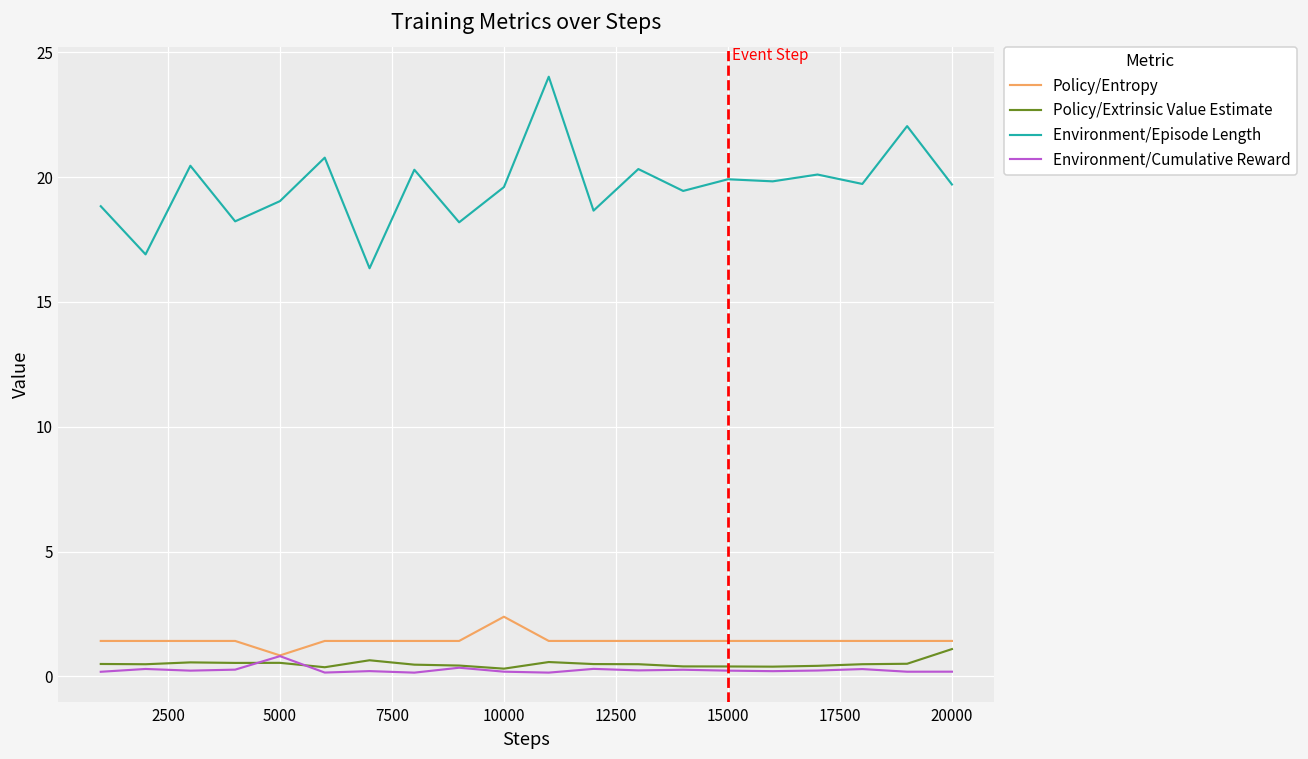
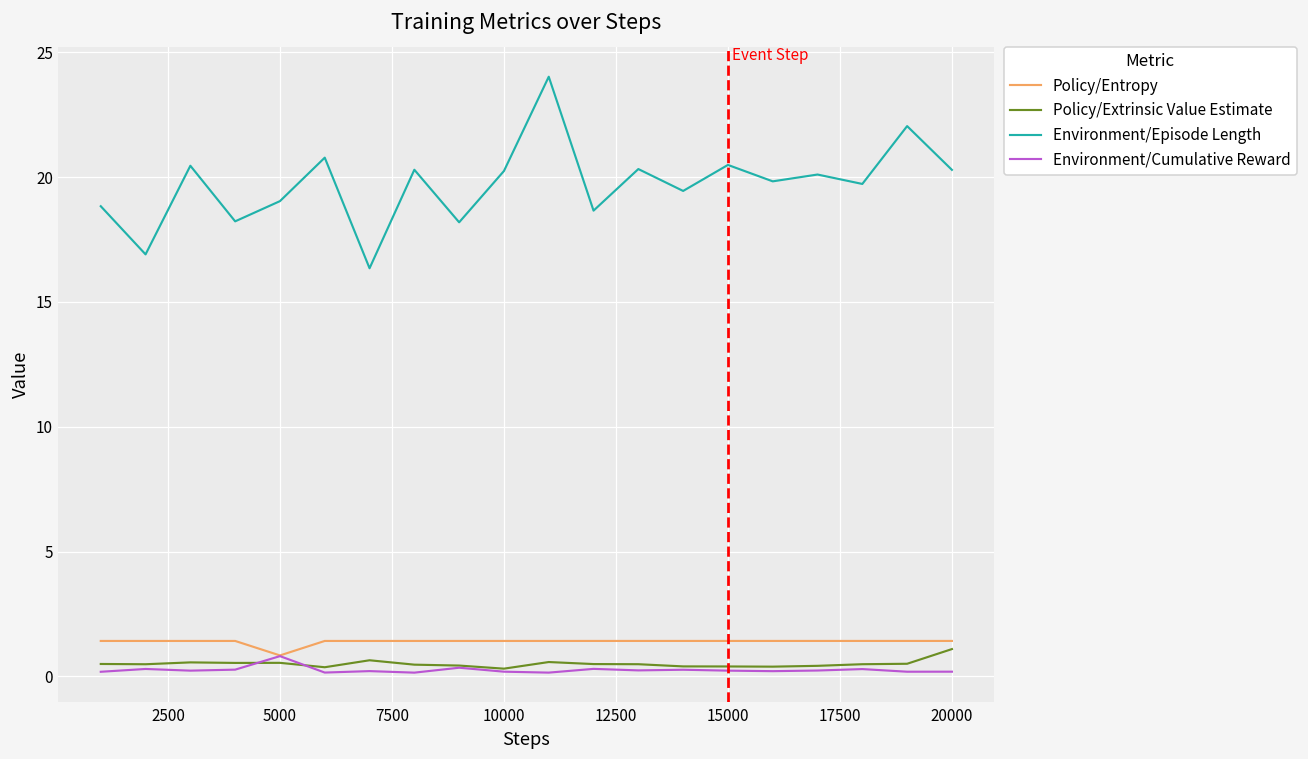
Policy/Entropy, 10000: 2.4 -> 1.4
Environment/Episode Length, 10000: 19.6 -> 20.2
Environment/Episode Length, 15000: 19.9 -> 20.5
Environment/Episode Length, 20000: 19.7 -> 20.3
